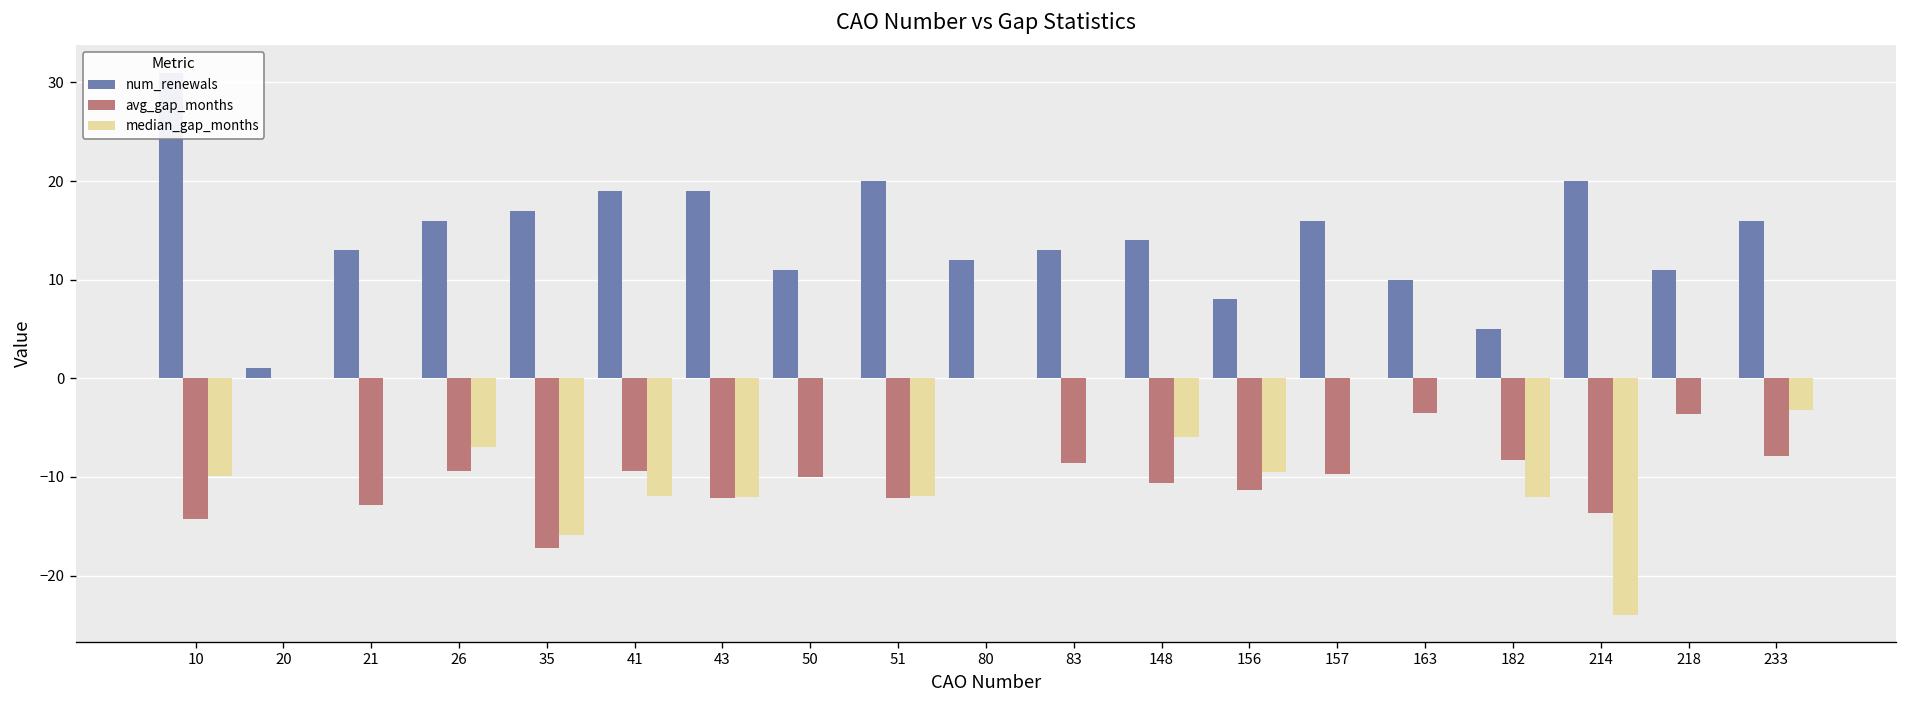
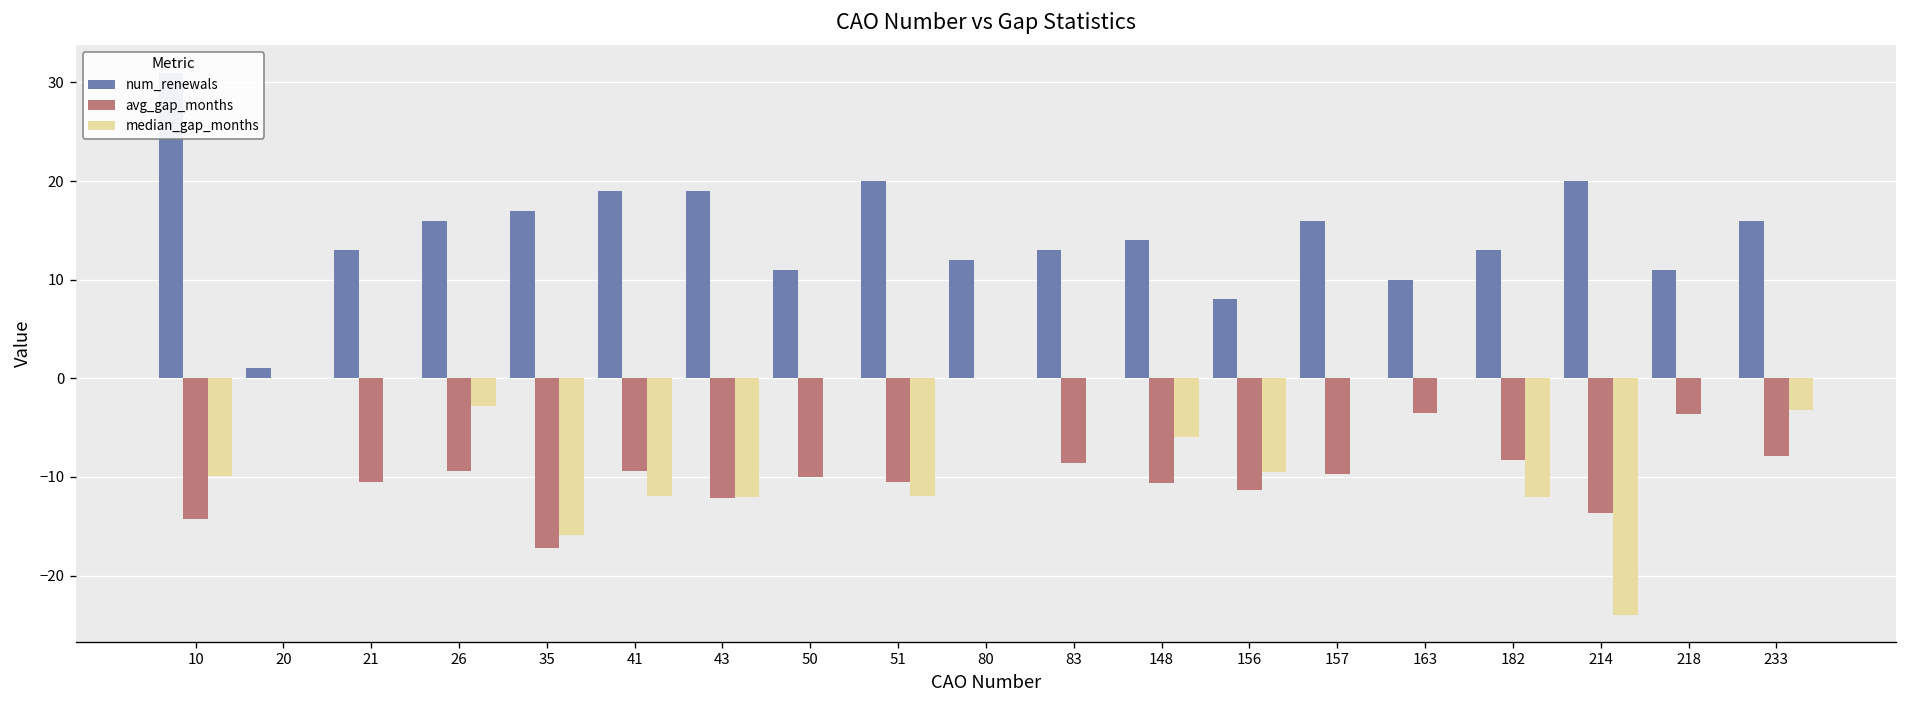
avg_gap_months, 21: -13 -> -11
median_gap_months, 26: -7 -> -3
avg_gap_months, 51: -12 -> -11
num_renewals, 182: 5 -> 13
